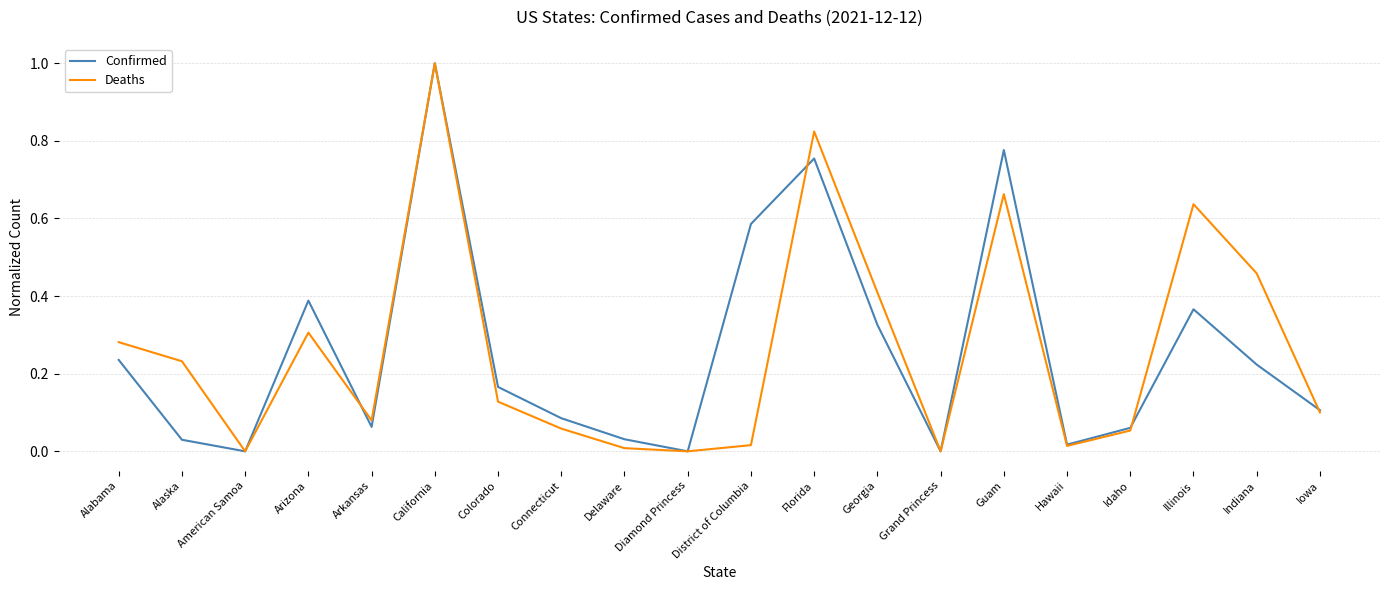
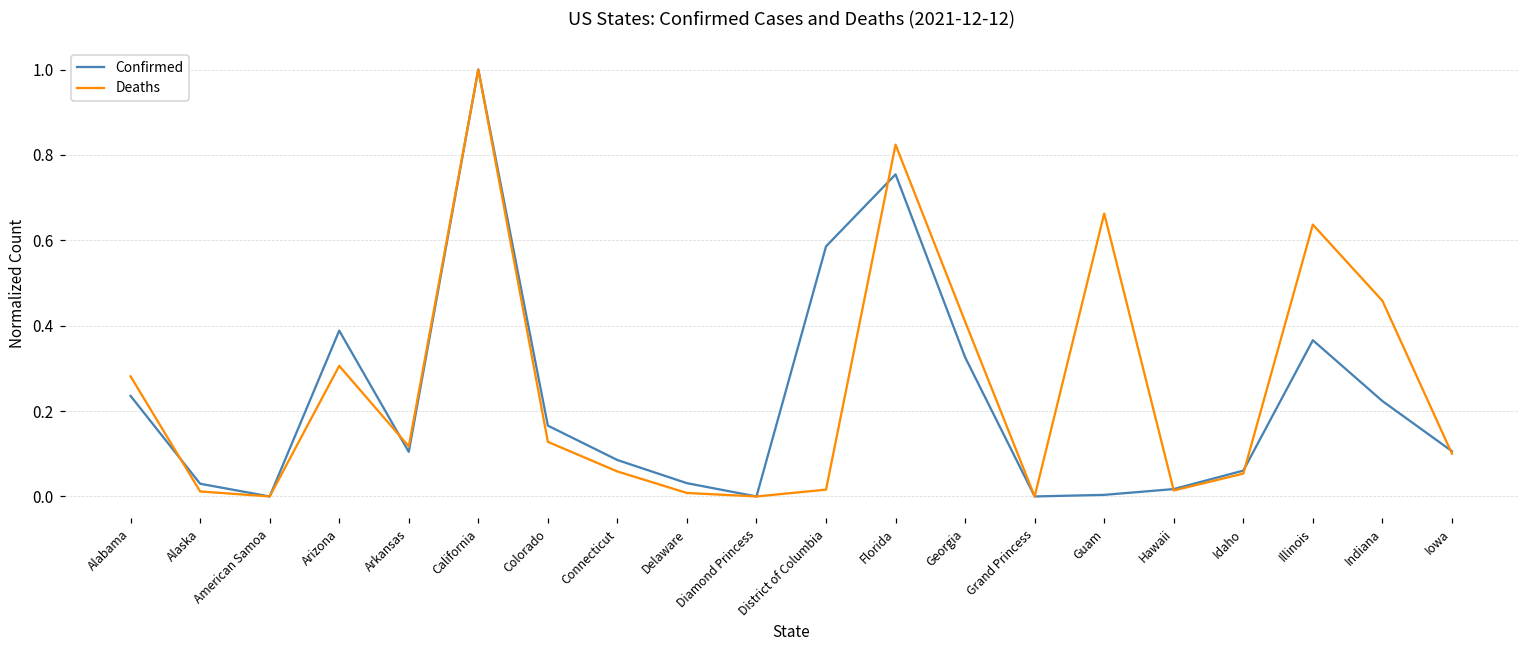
Deaths, Alaska: 0.23 -> 0.01
Confirmed, Arkansas: 0.06 -> 0.10
Deaths, Arkansas: 0.08 -> 0.12
Confirmed, Guam: 0.78 -> 0.00
